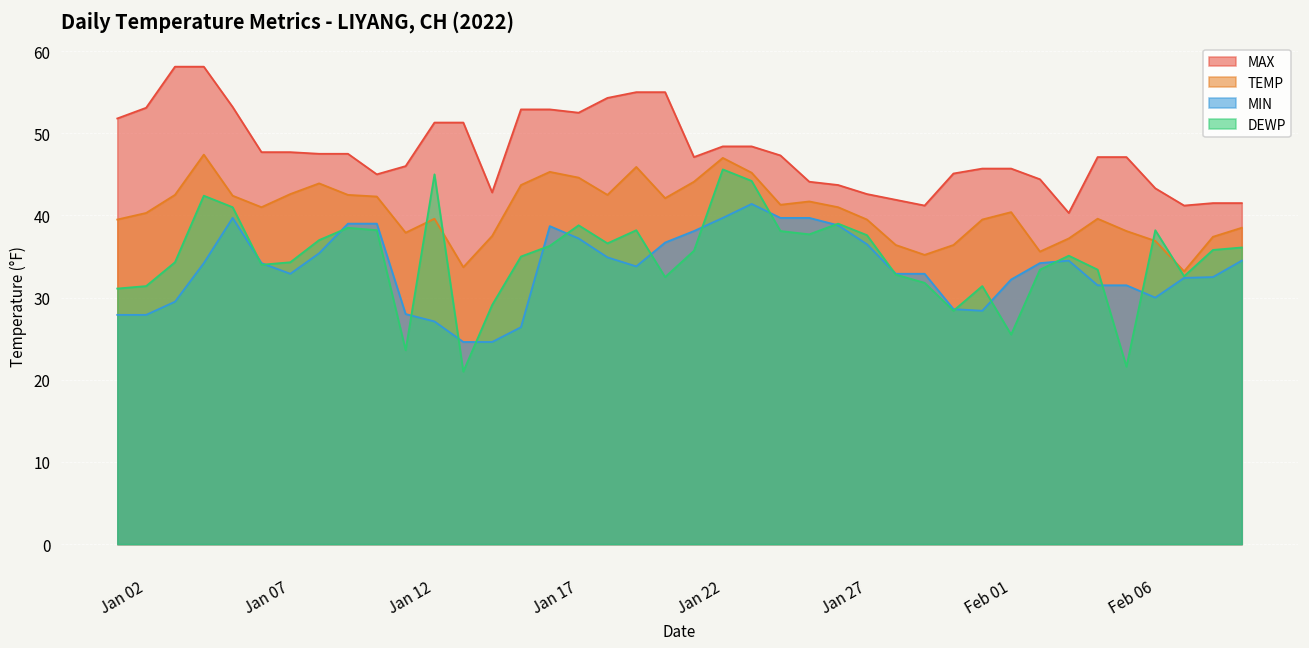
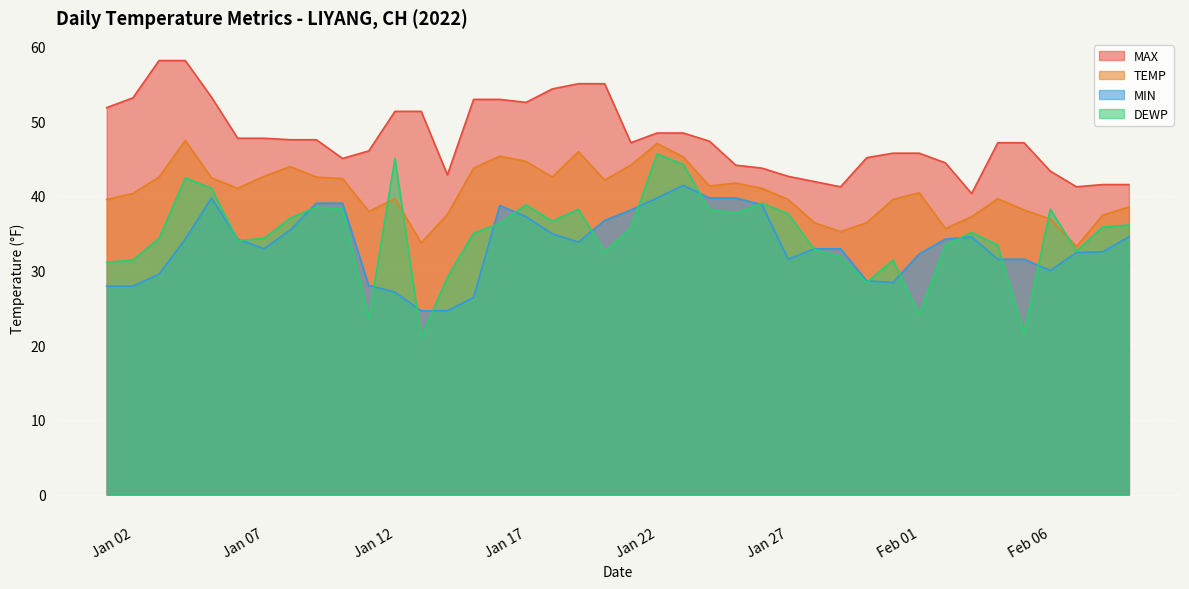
MIN, Jan 27: 37 -> 32
DEWP, Feb 01: 26 -> 24
